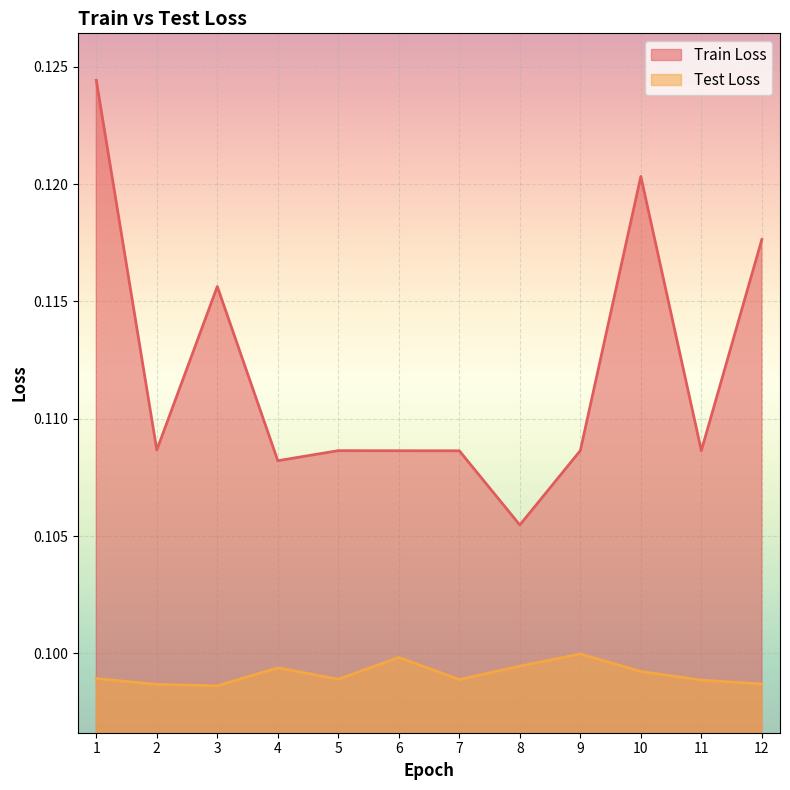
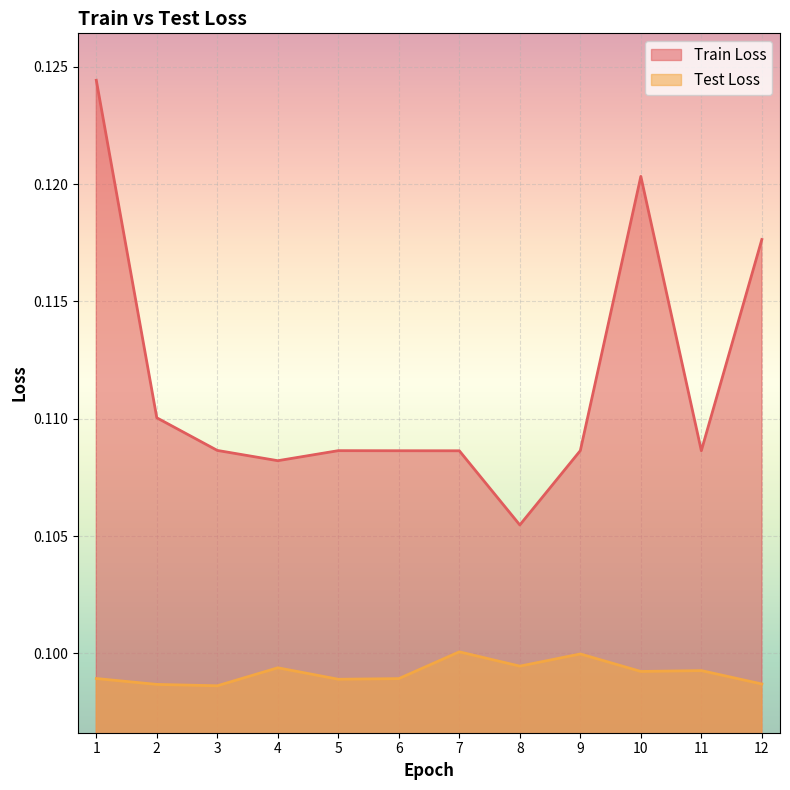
Train Loss, 2: 0.1087 -> 0.1100
Train Loss, 3: 0.1156 -> 0.1087
Test Loss, 6: 0.0998 -> 0.0989
Test Loss, 7: 0.0989 -> 0.1001
Test Loss, 11: 0.0989 -> 0.0993
